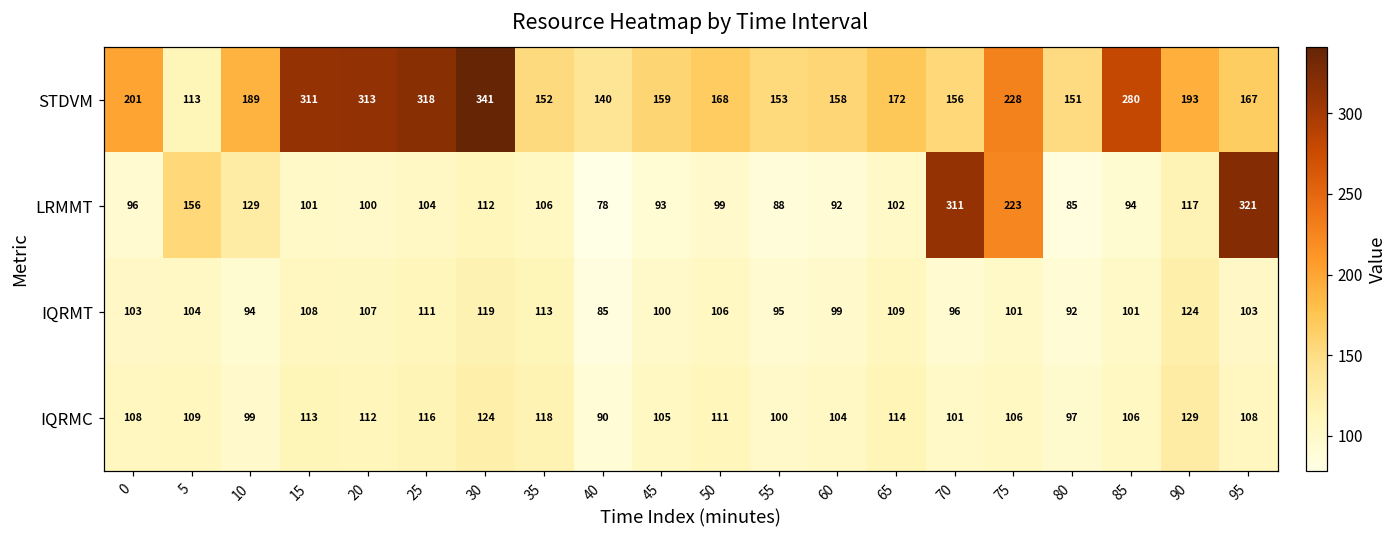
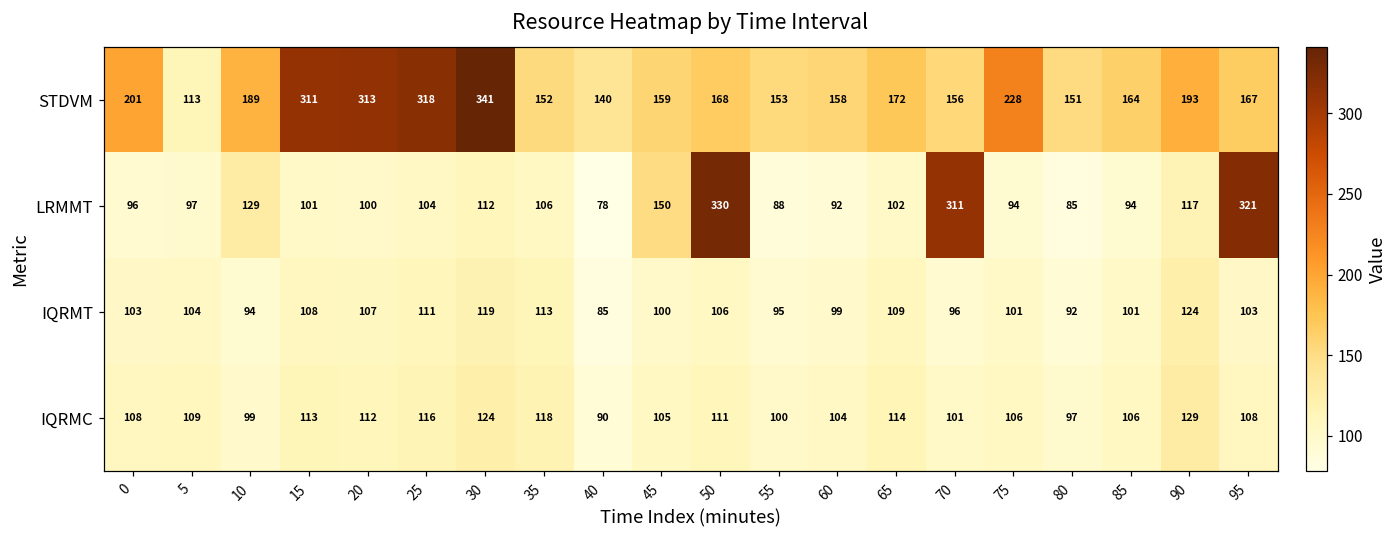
STDVM, 85: 280 -> 164
LRMMT, 5: 156 -> 97
LRMMT, 45: 93 -> 150
LRMMT, 50: 99 -> 330
LRMMT, 75: 223 -> 94
